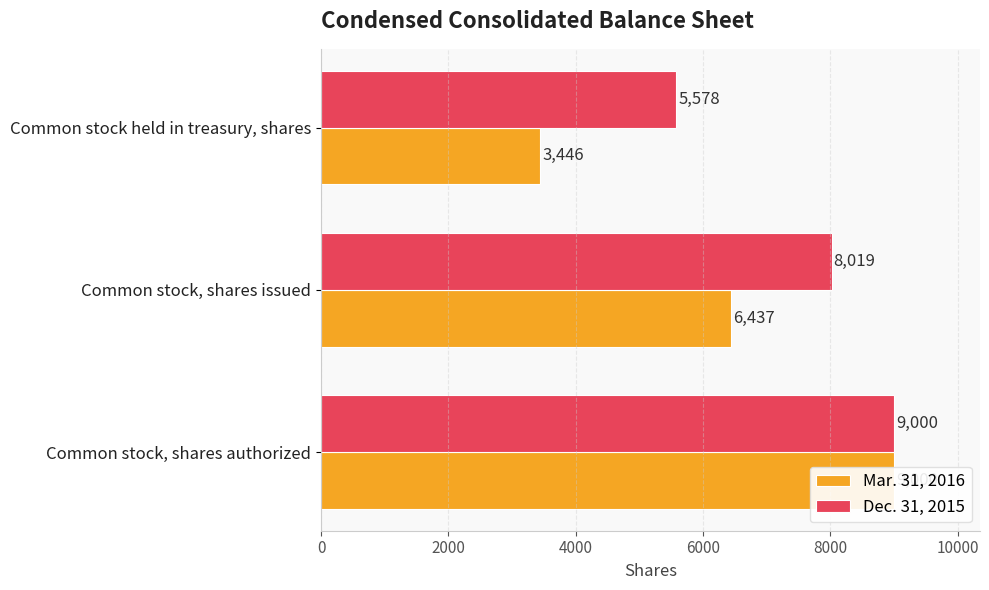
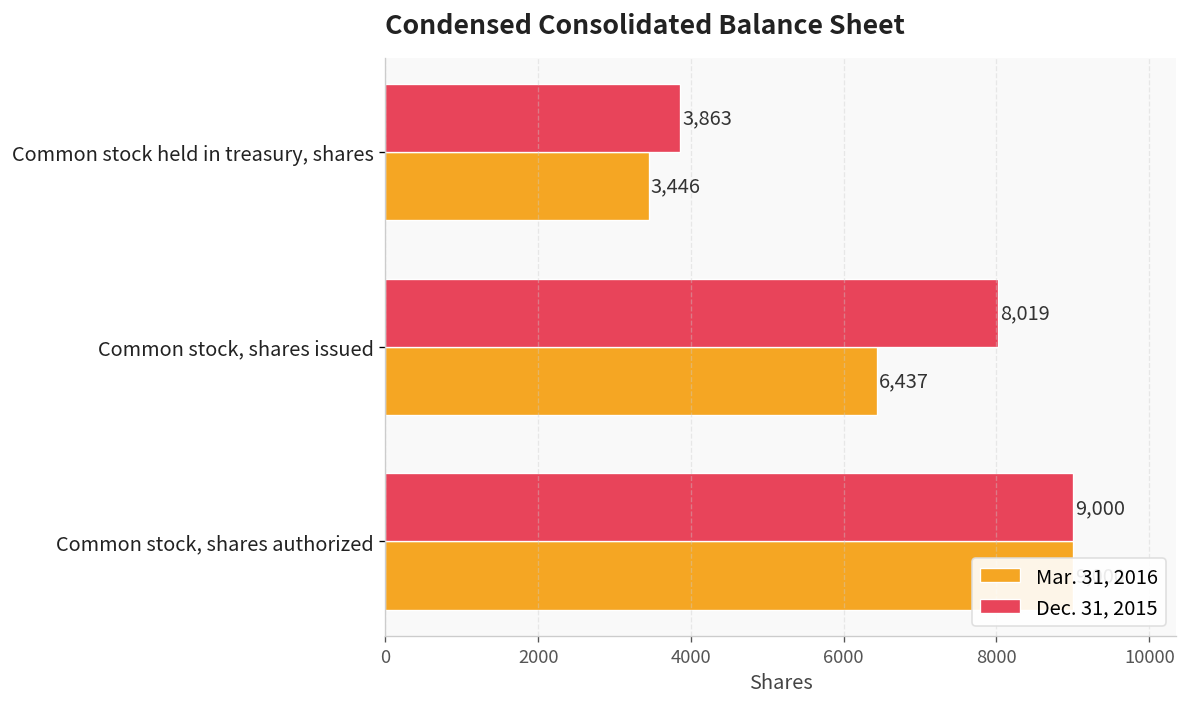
Dec. 31, 2015, Common stock held in treasury, shares: 5,578 -> 3,863
